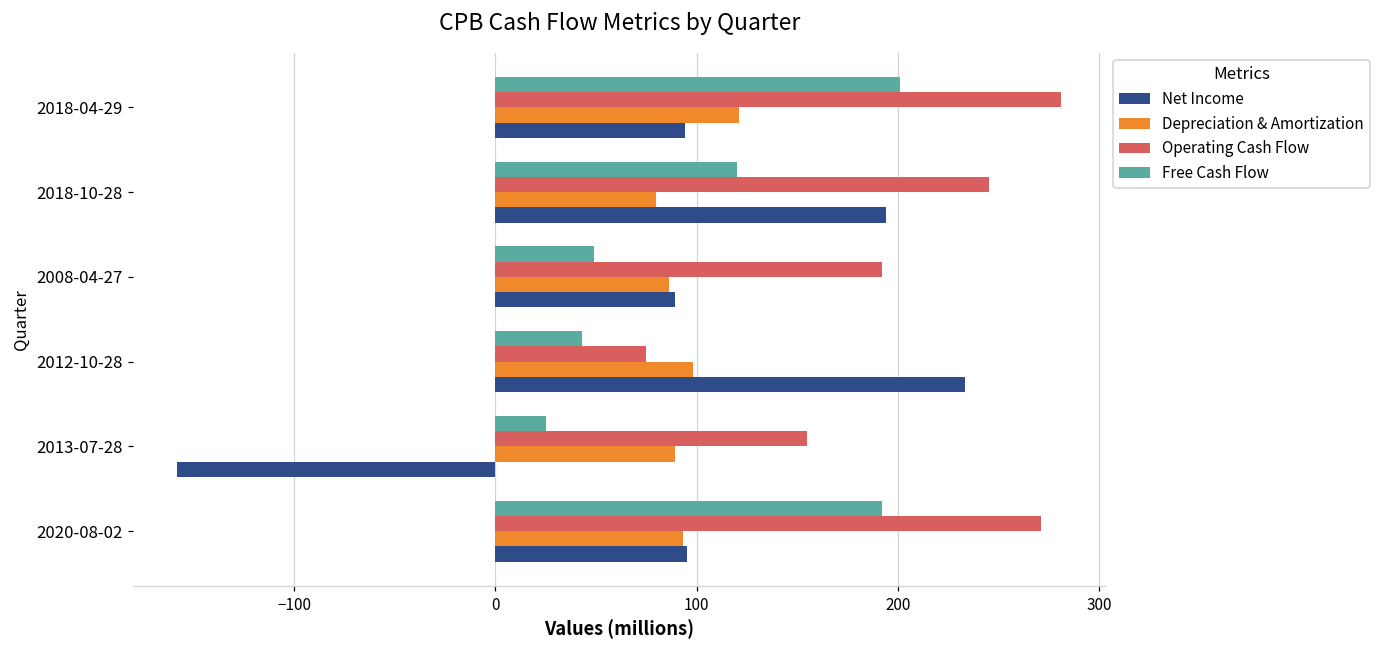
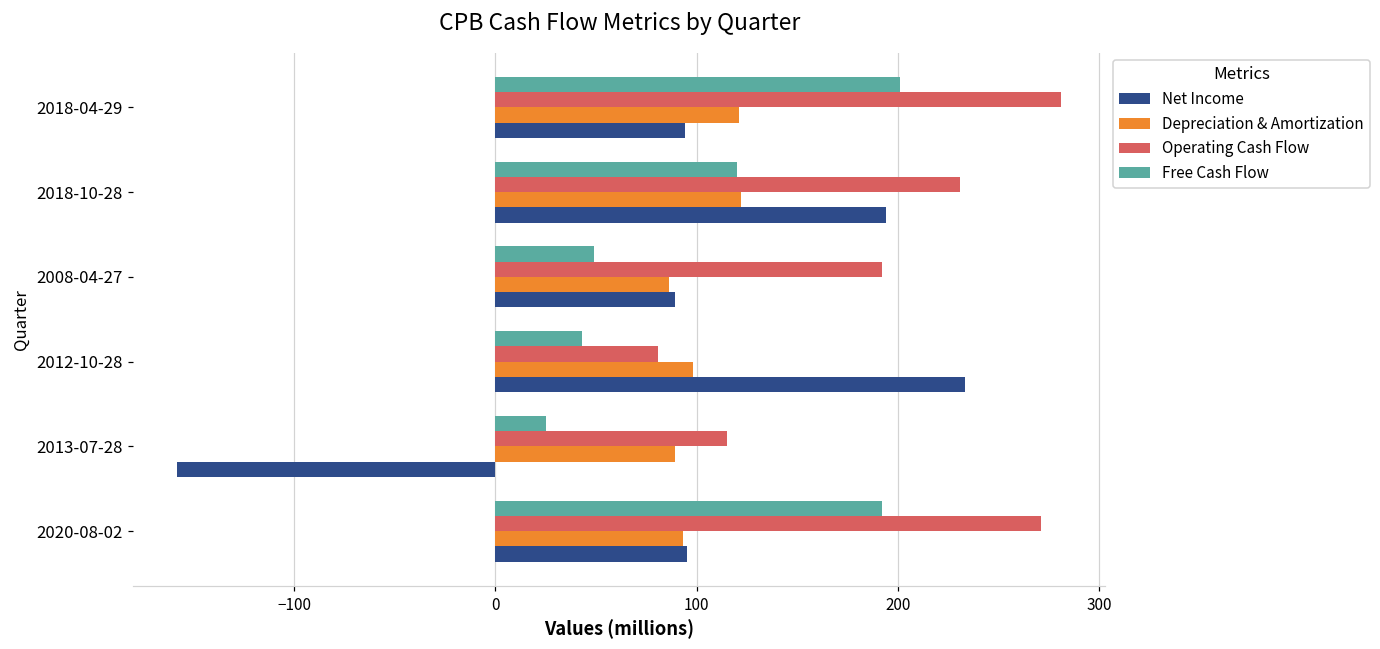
Operating Cash Flow, 2018-10-28: 245 -> 231
Depreciation & Amortization, 2018-10-28: 80 -> 122
Operating Cash Flow, 2012-10-28: 75 -> 81
Operating Cash Flow, 2013-07-28: 155 -> 115
